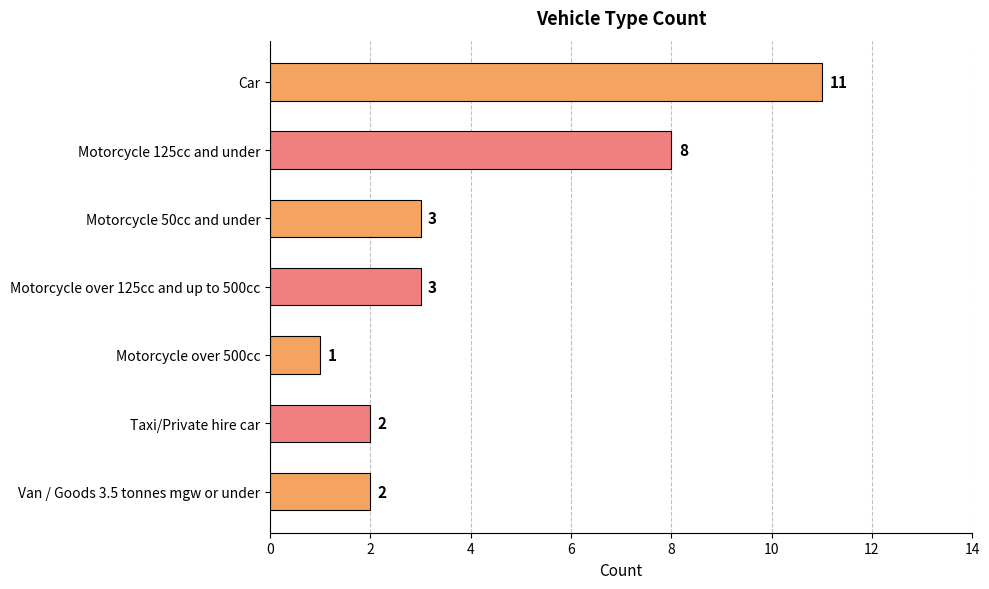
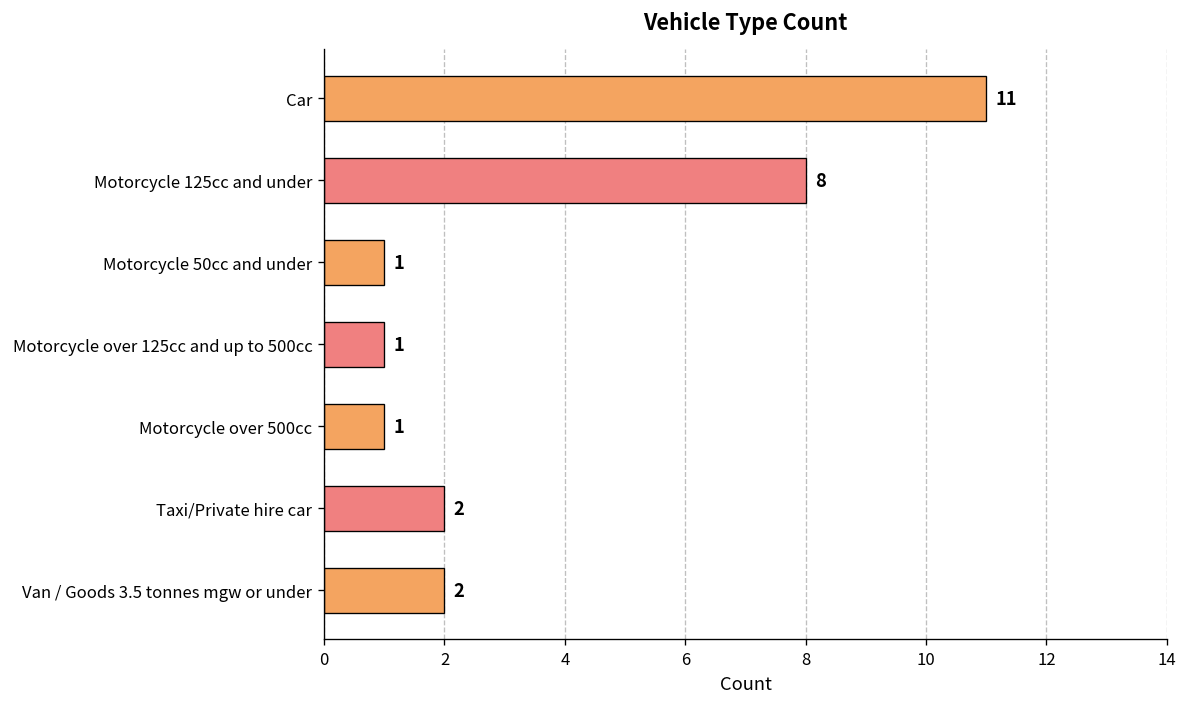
Motorcycle 50cc and under: 3 -> 1
Motorcycle over 125cc and up to 500cc: 3 -> 1
